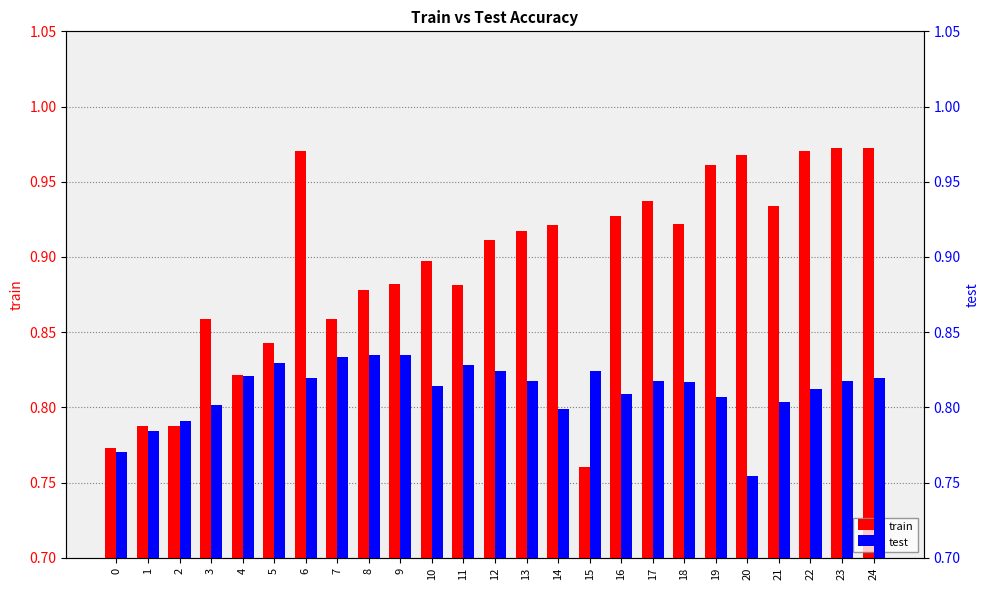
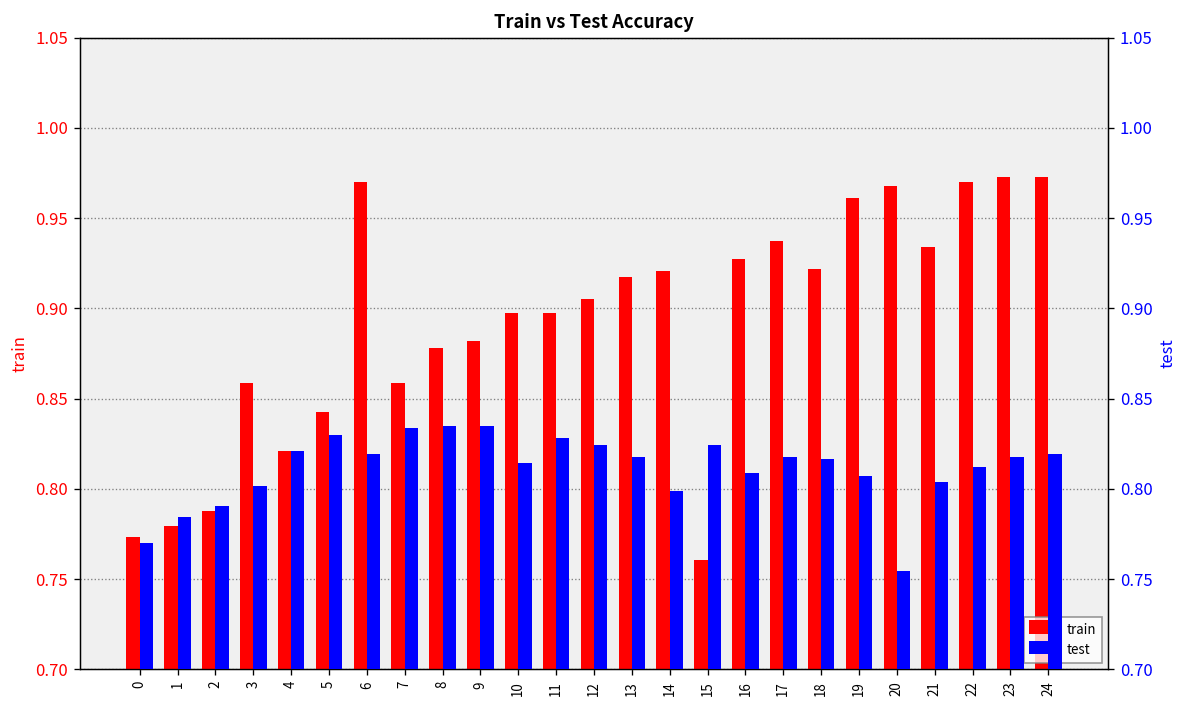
train, 1: 0.788 -> 0.779
train, 11: 0.881 -> 0.897
train, 12: 0.911 -> 0.905
